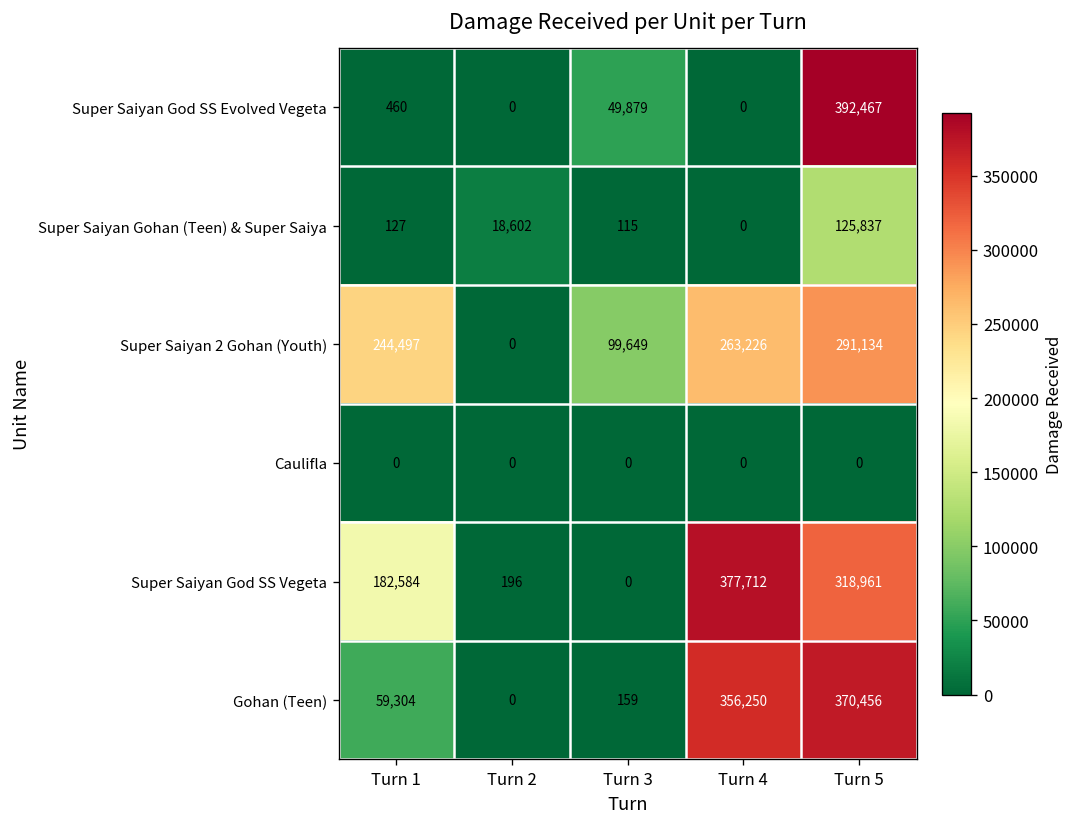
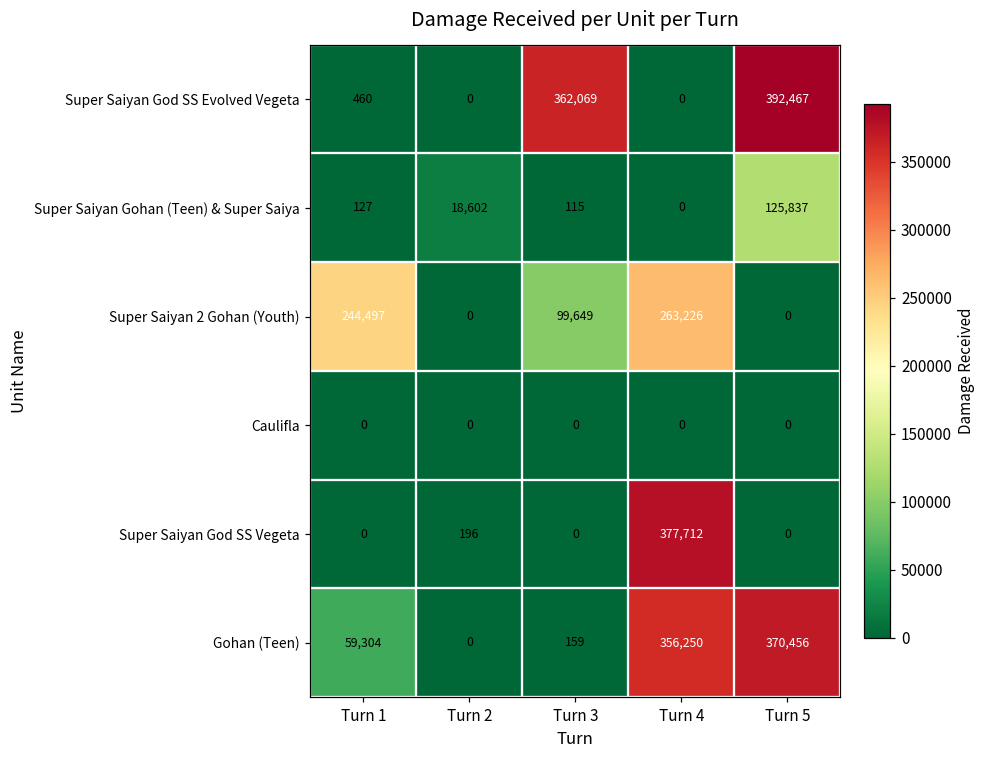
Super Saiyan God SS Evolved Vegeta, Turn 3: 49,879 -> 362,069
Super Saiyan 2 Gohan (Youth), Turn 5: 291,134 -> 0
Super Saiyan God SS Vegeta, Turn 1: 182,584 -> 0
Super Saiyan God SS Vegeta, Turn 5: 318,961 -> 0
